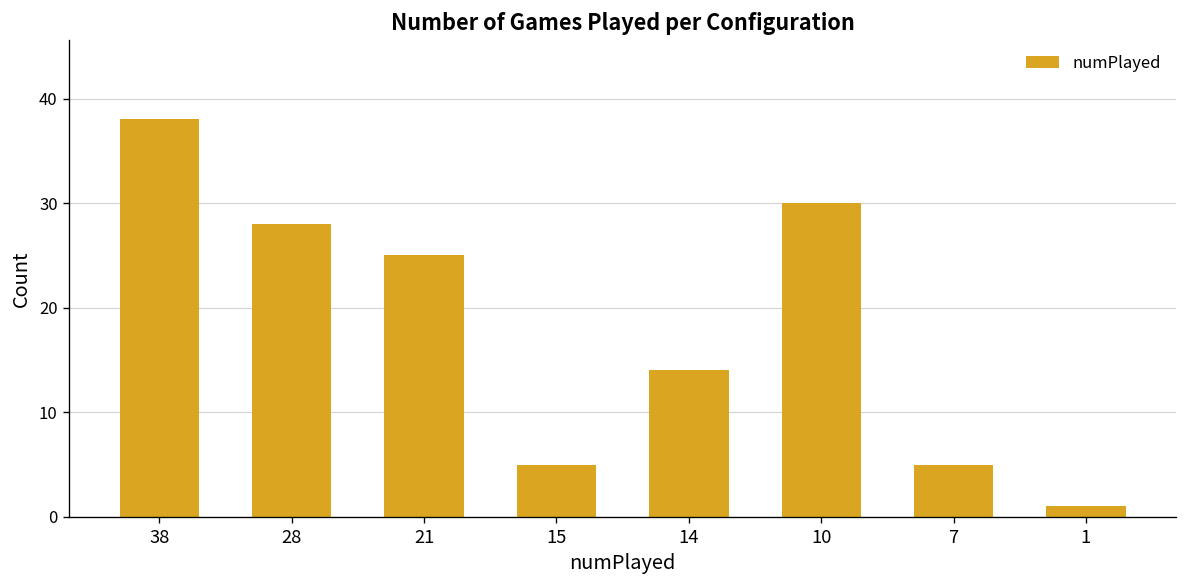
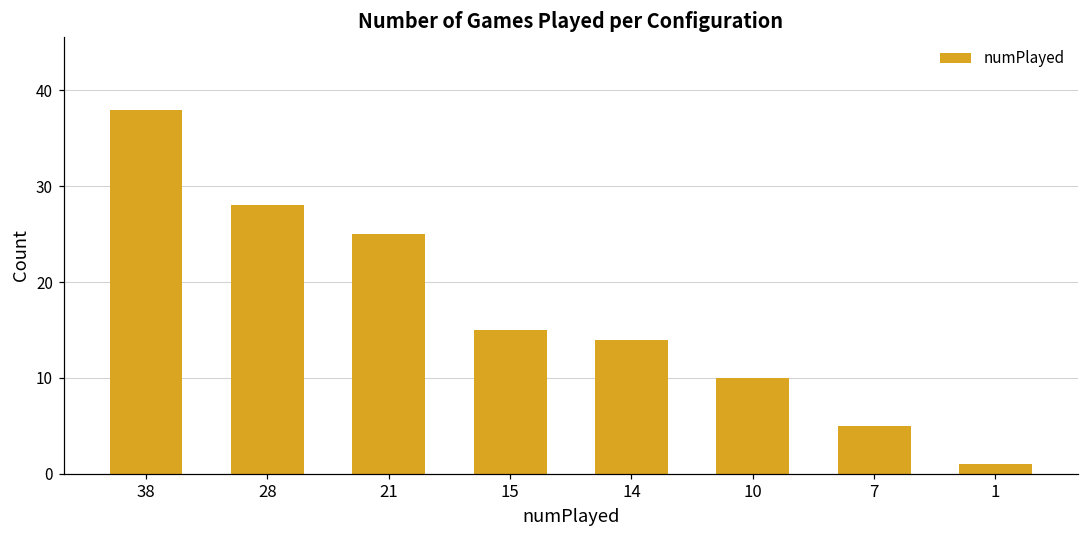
15: 5 -> 15
10: 30 -> 10
